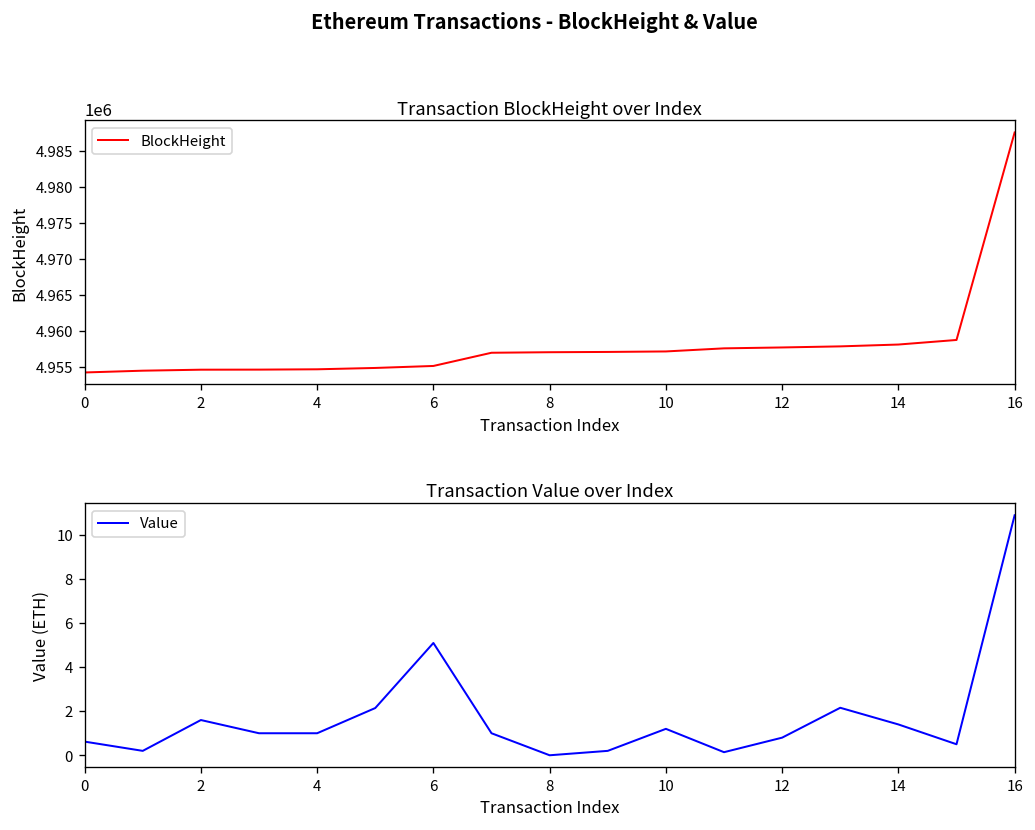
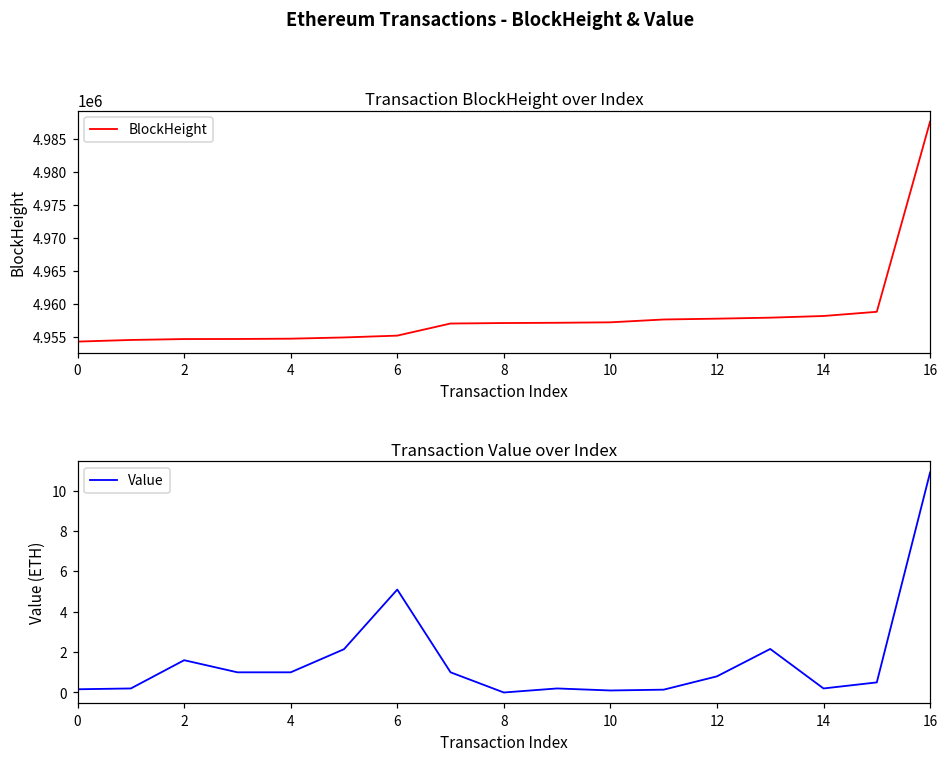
Transaction Value over Index, 0: 0.6 -> 0.2
Transaction Value over Index, 10: 1.2 -> 0.1
Transaction Value over Index, 14: 1.4 -> 0.2
